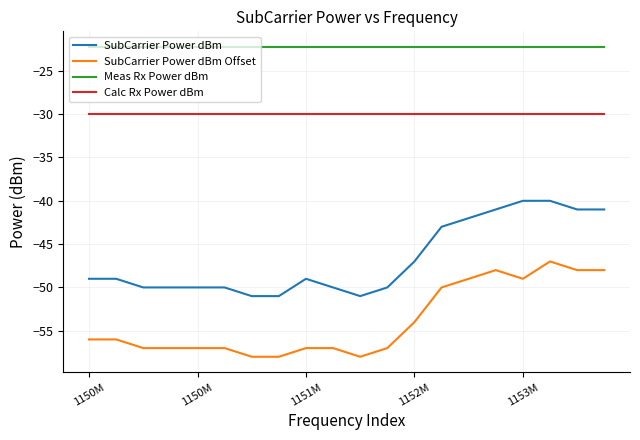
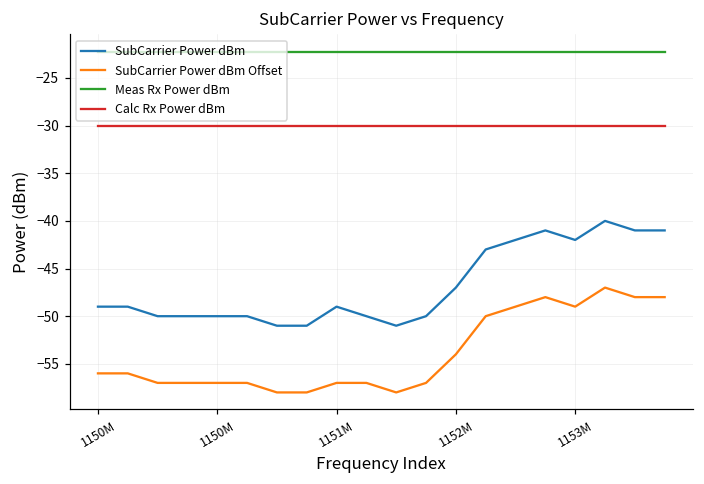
SubCarrier Power dBm, 1153M: -40 -> -42
